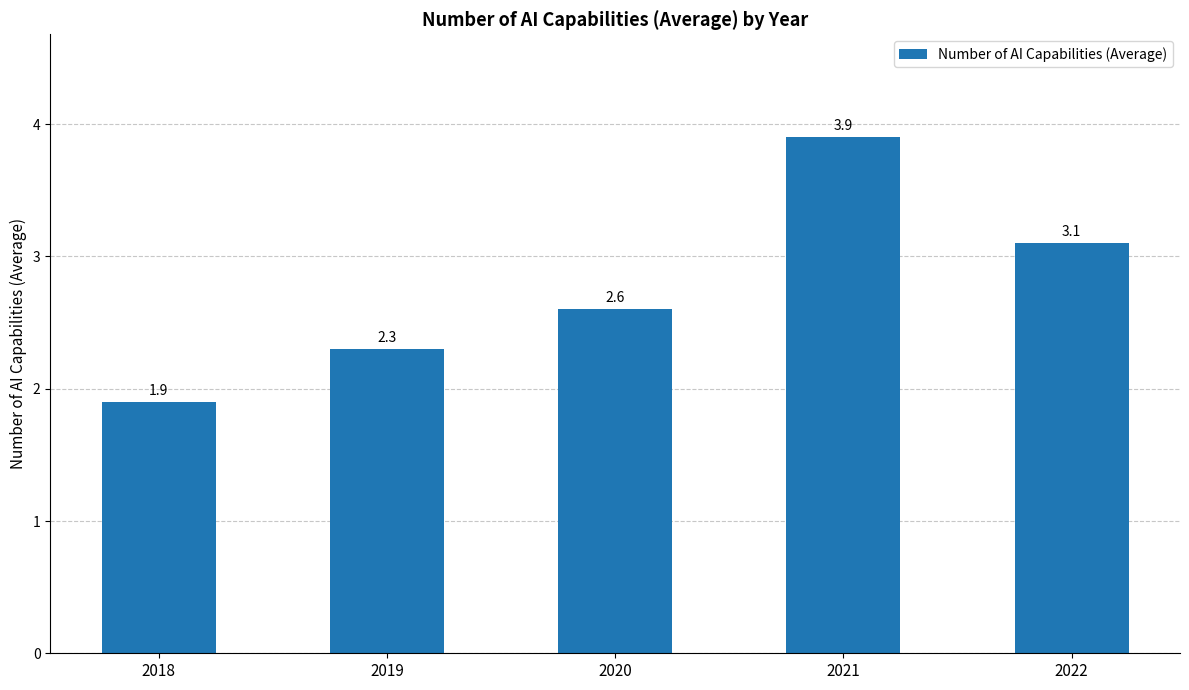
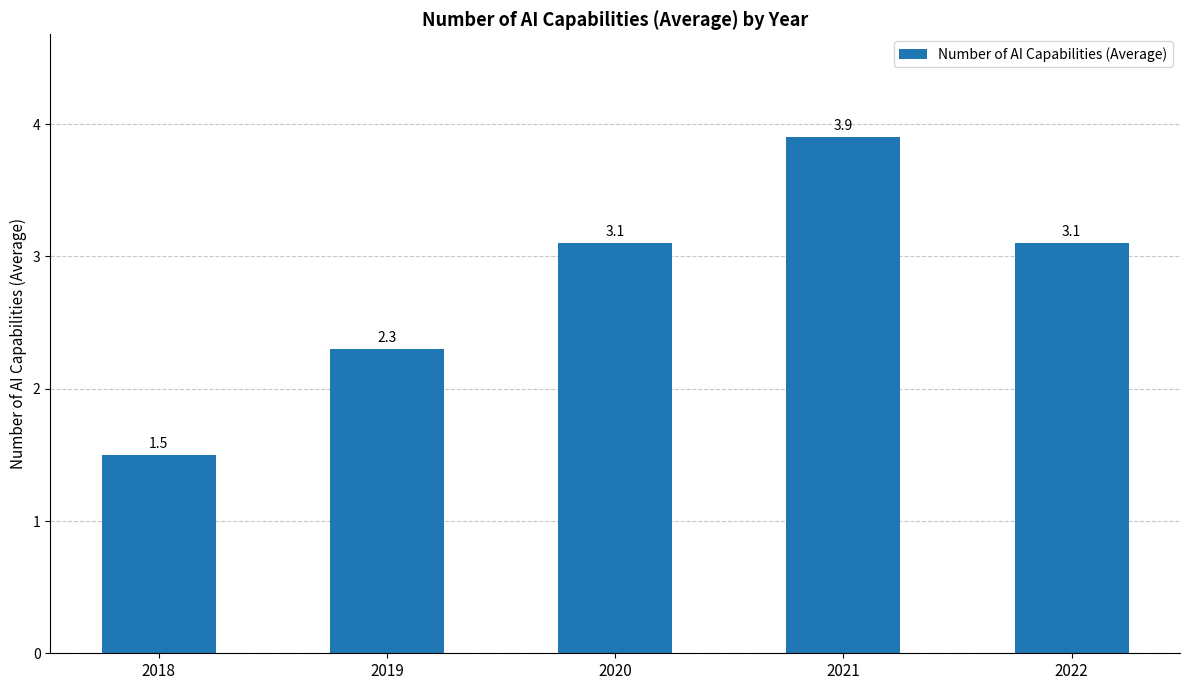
2018: 1.9 -> 1.5
2020: 2.6 -> 3.1
